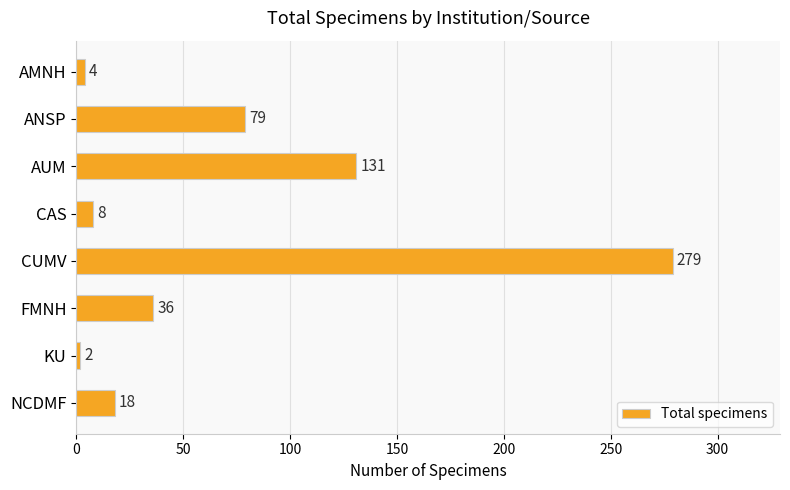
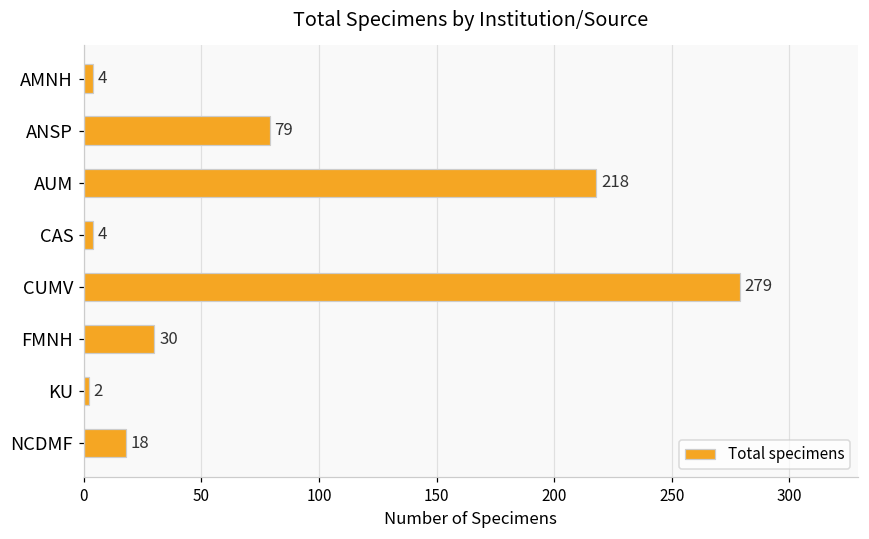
AUM: 131 -> 218
CAS: 8 -> 4
FMNH: 36 -> 30
